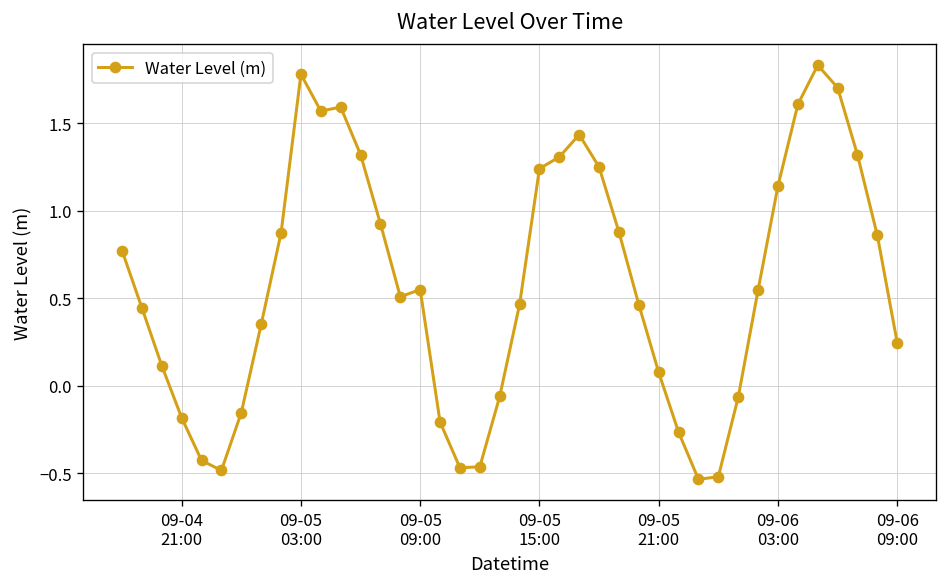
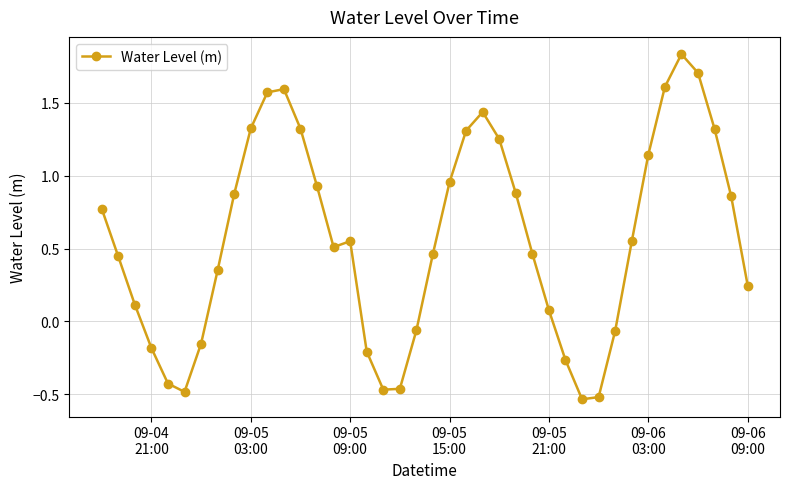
09-05 03:00: 1.78 -> 1.32
09-05 15:00: 1.24 -> 0.95
